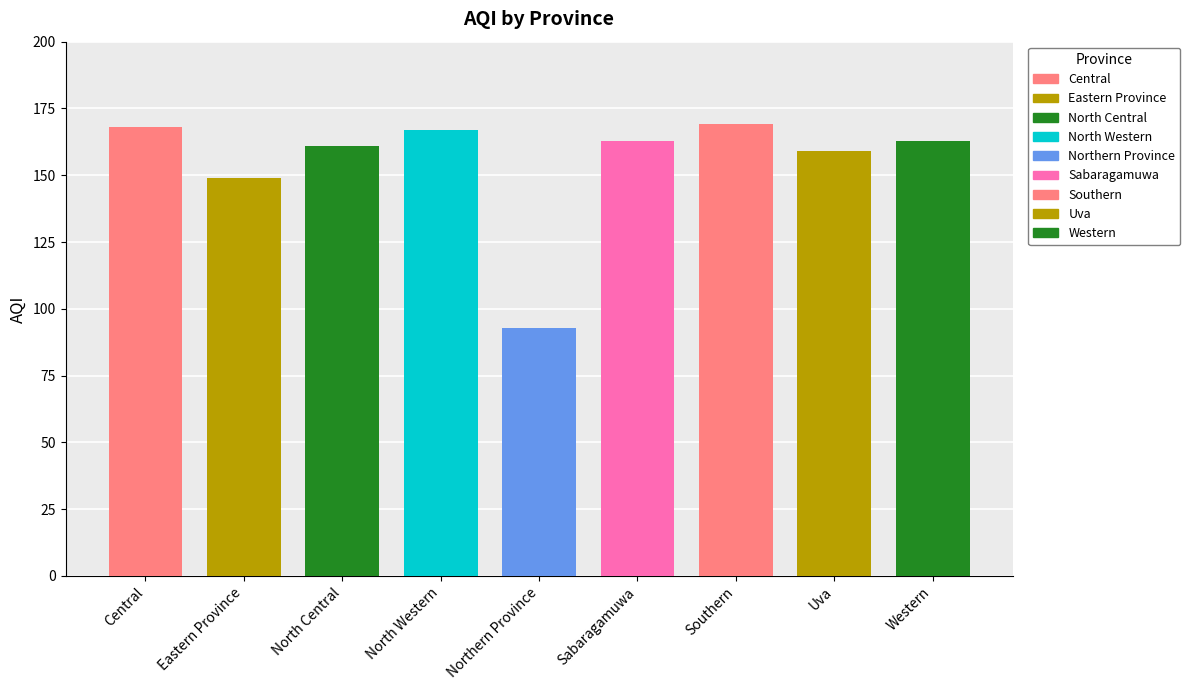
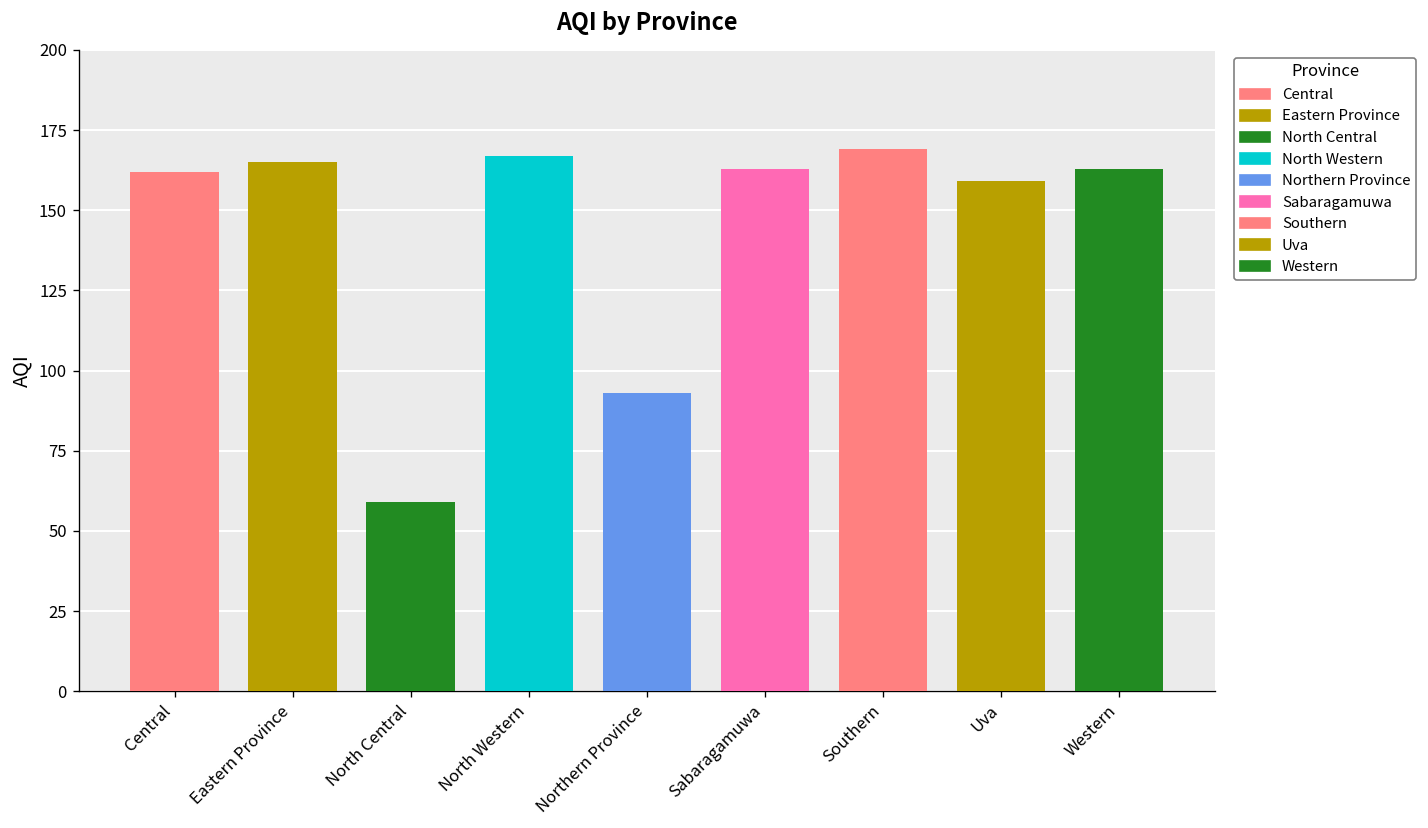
Central: 168 -> 162
Eastern Province: 149 -> 165
North Central: 161 -> 59
